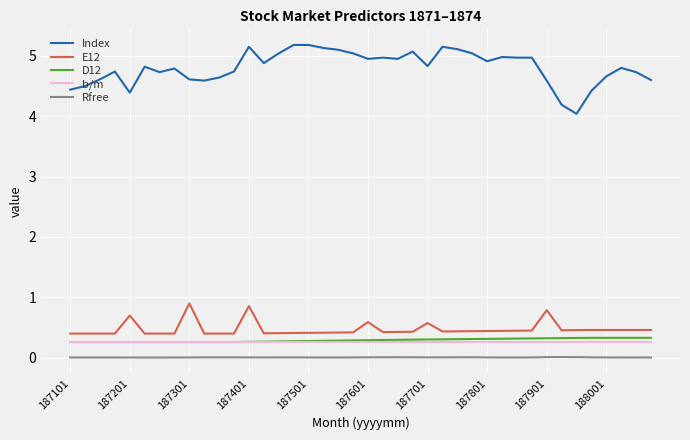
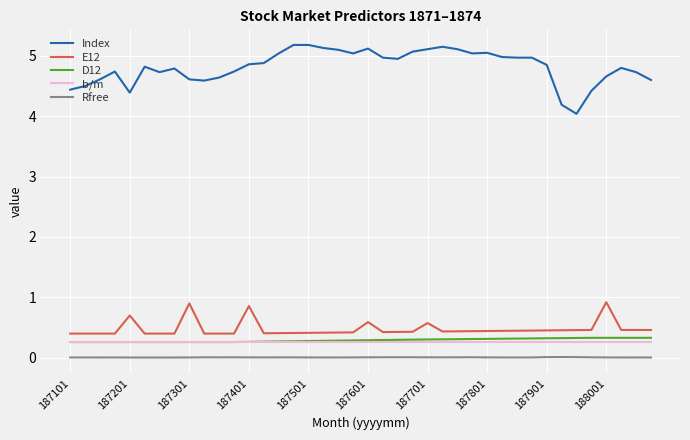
Index, 187401: 5.2 -> 4.9
Index, 187601: 5.0 -> 5.1
Index, 187701: 4.8 -> 5.1
Index, 187801: 4.9 -> 5.1
Index, 187901: 4.6 -> 4.9
E12, 187901: 0.8 -> 0.5
E12, 188001: 0.5 -> 0.9
